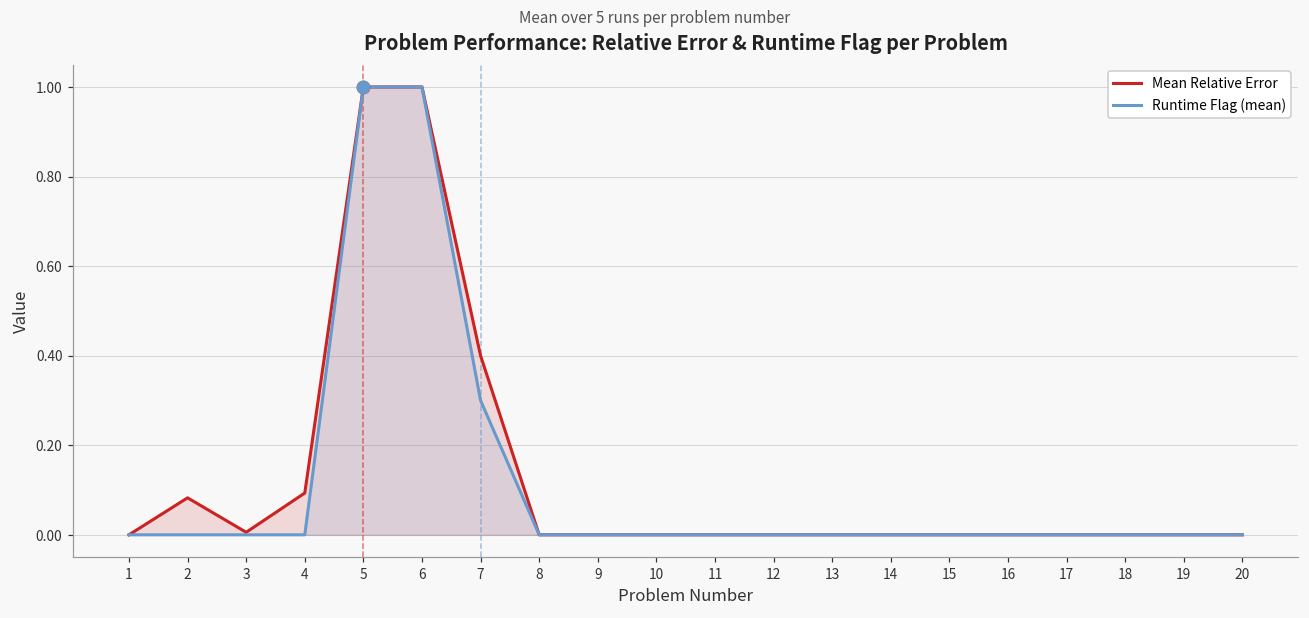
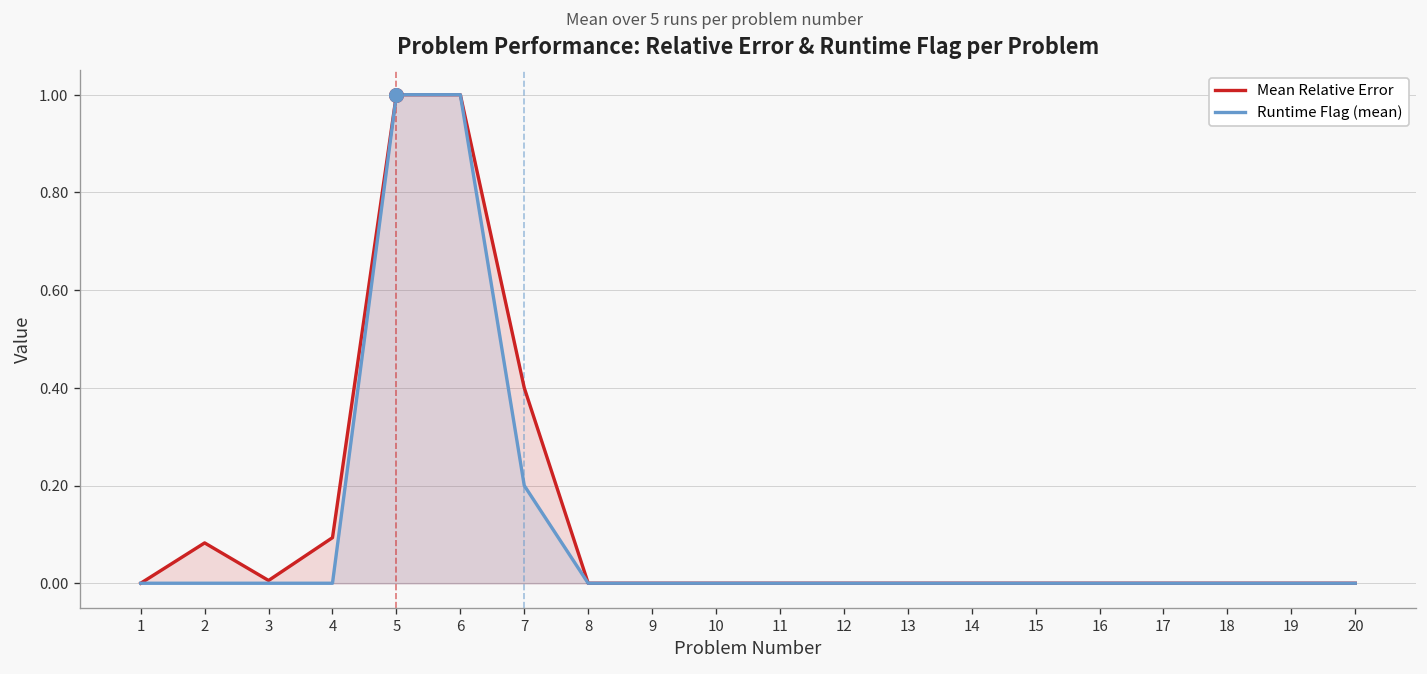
Runtime Flag (mean), 7: 0.3 -> 0.2
